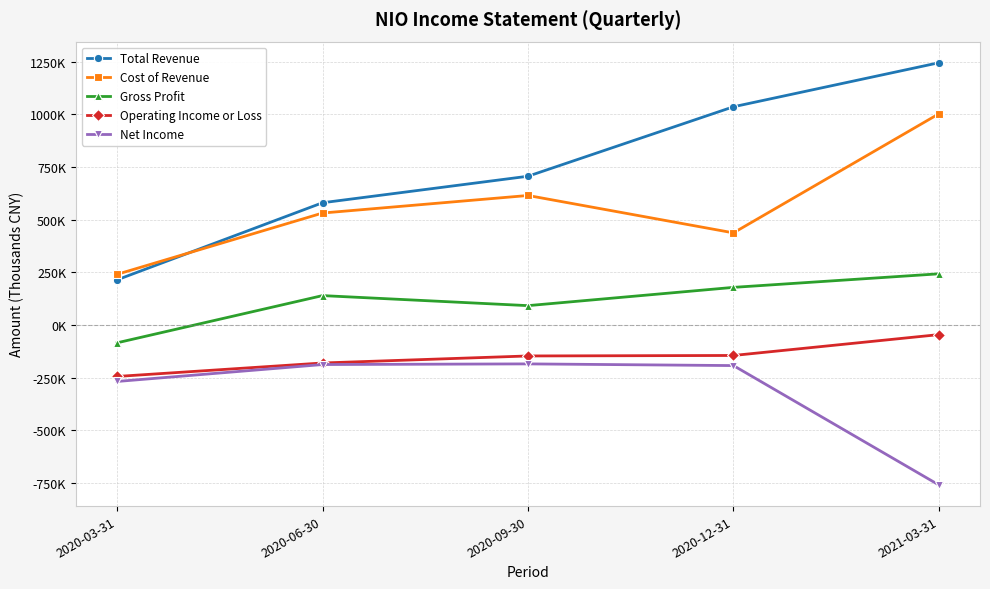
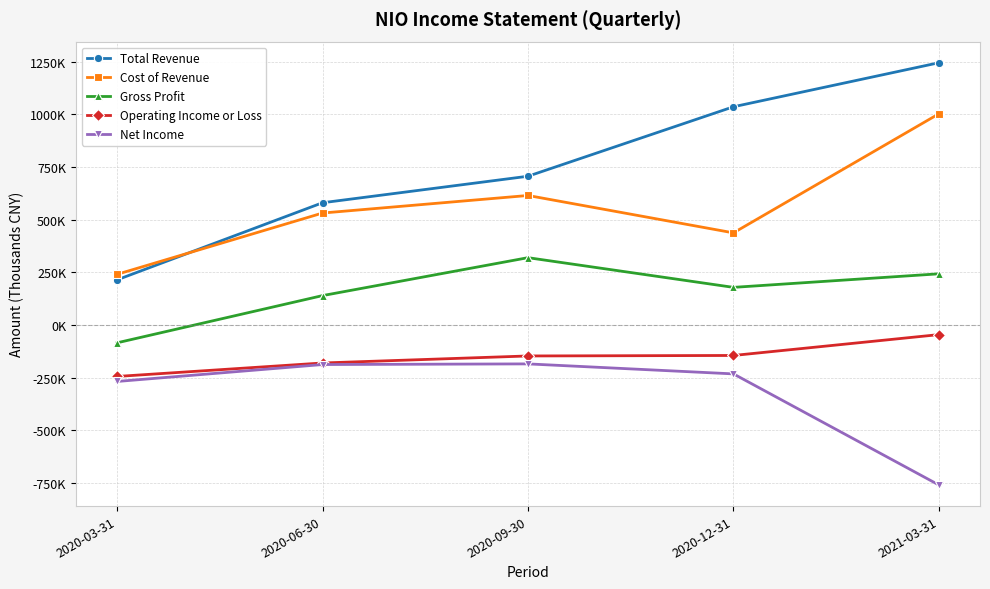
Gross Profit, 2020-09-30: 90000 -> 320000
Net Income, 2020-12-31: -190000 -> -230000
